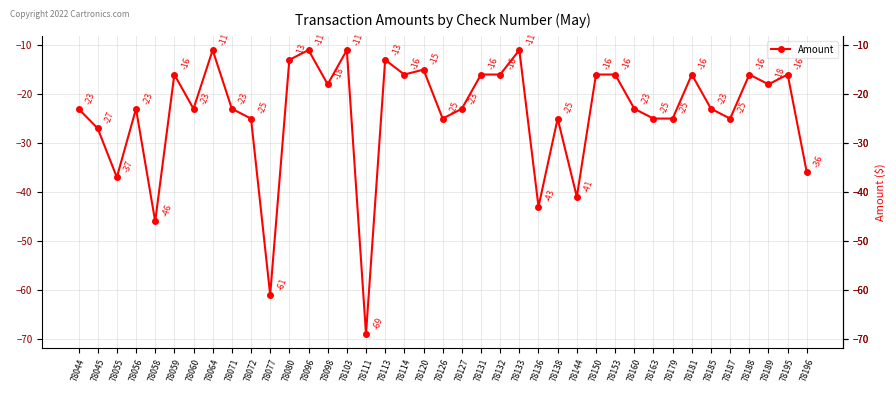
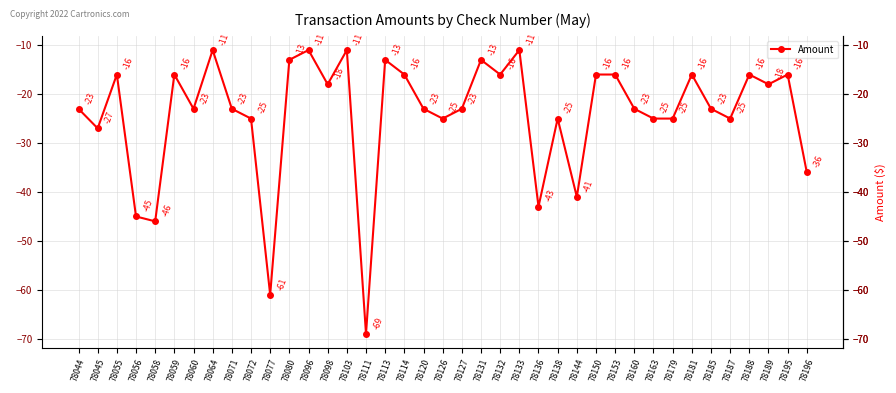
78055: -37 -> -16
78056: -23 -> -45
78120: -15 -> -23
78131: -16 -> -13
